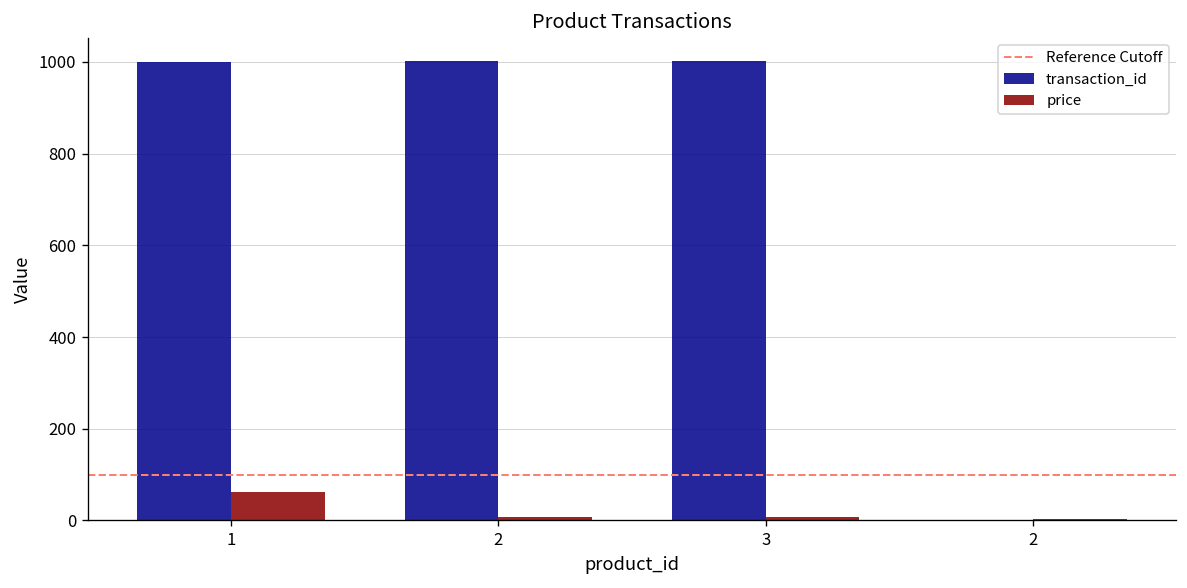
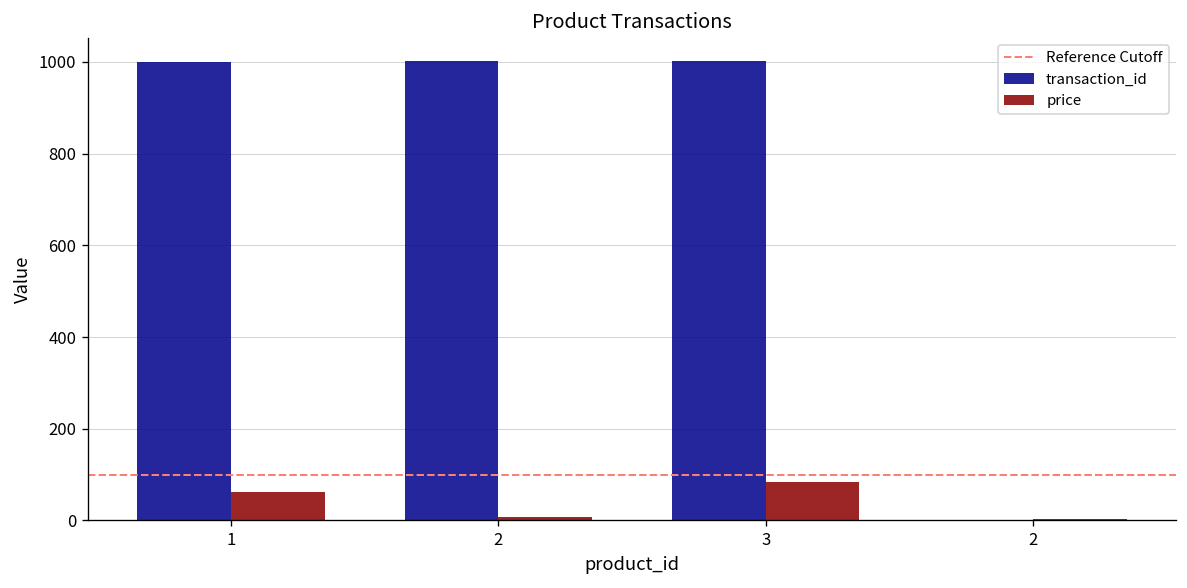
price, 3: 10 -> 80
